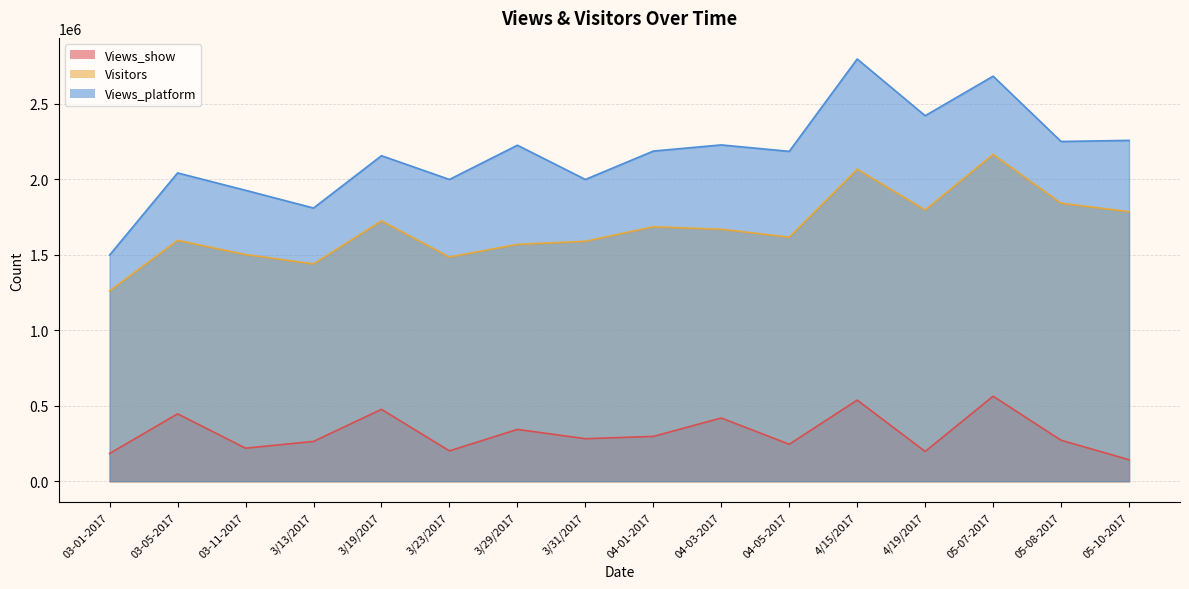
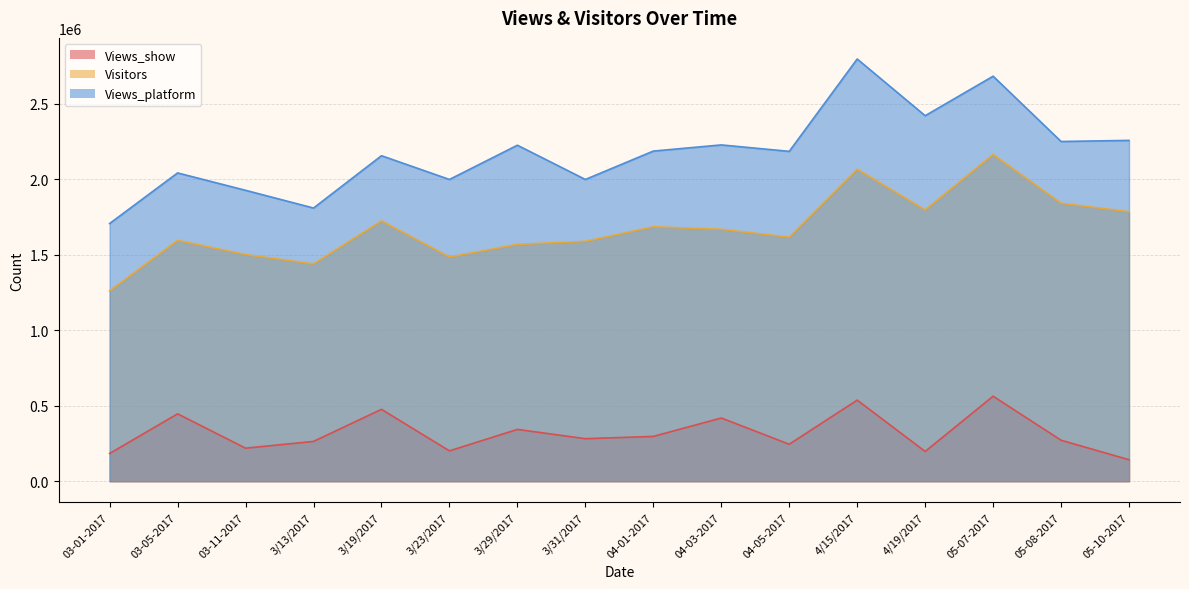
Views_platform, 03-01-2017: 1500000 -> 1710000
